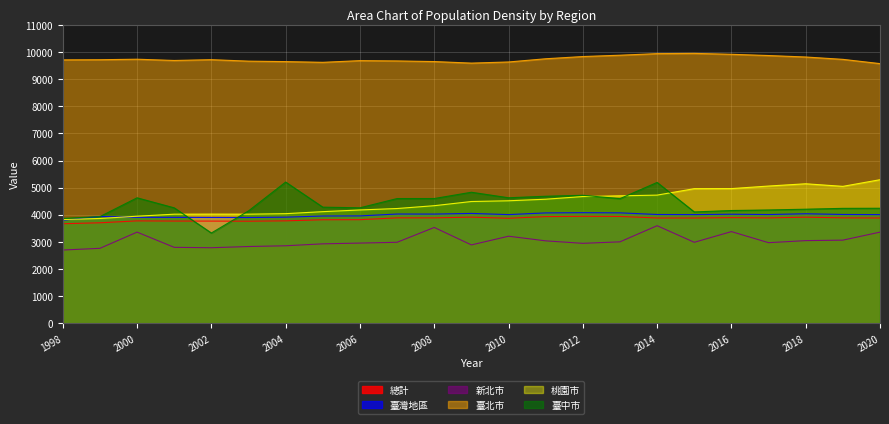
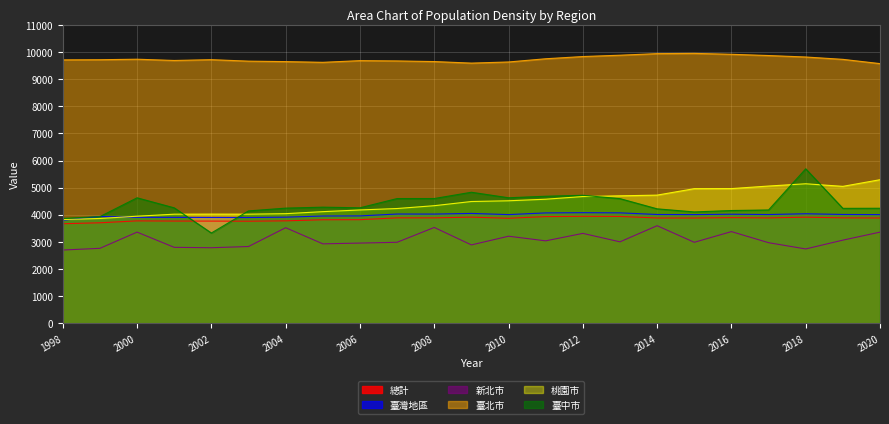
新北市, 2004: 2900 -> 3500
臺中市, 2004: 5200 -> 4200
新北市, 2012: 2900 -> 3300
臺中市, 2014: 5200 -> 4200
新北市, 2018: 3100 -> 2700
臺中市, 2018: 4200 -> 5700
